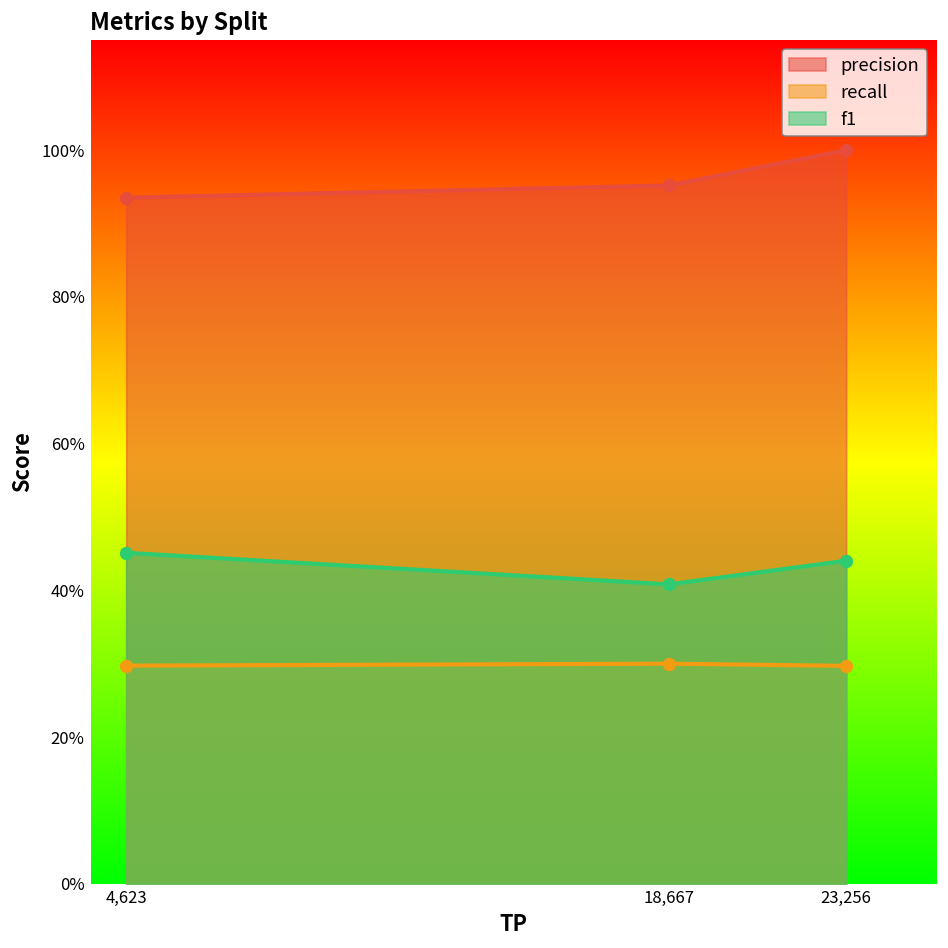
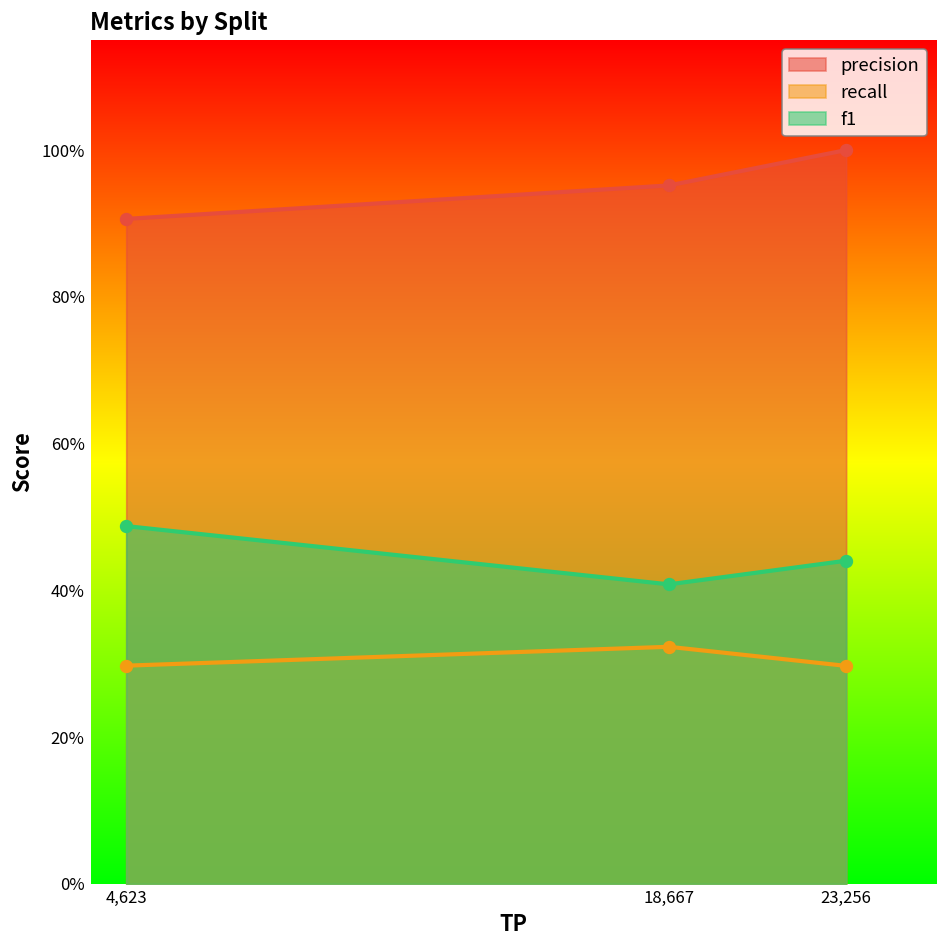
precision, 4,623: 94% -> 91%
f1, 4,623: 45% -> 49%
recall, 18,667: 30% -> 32%
